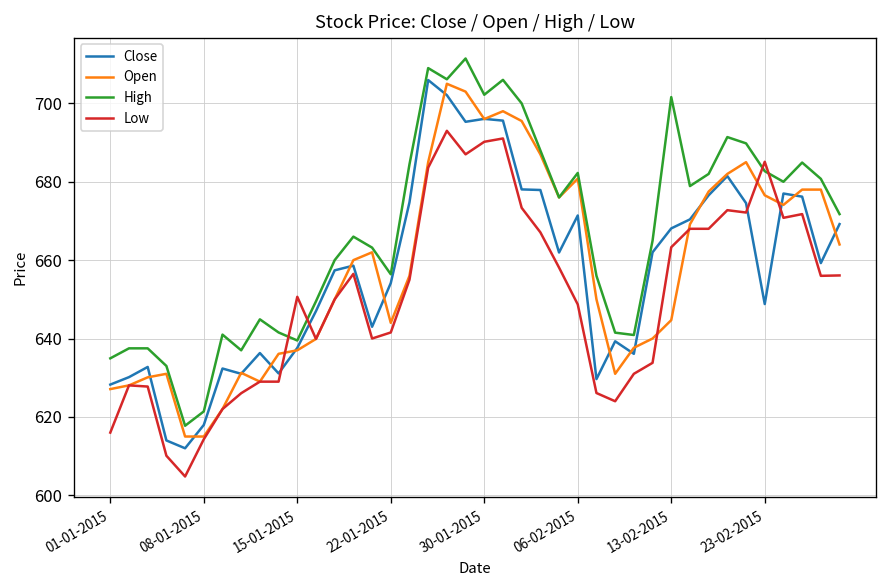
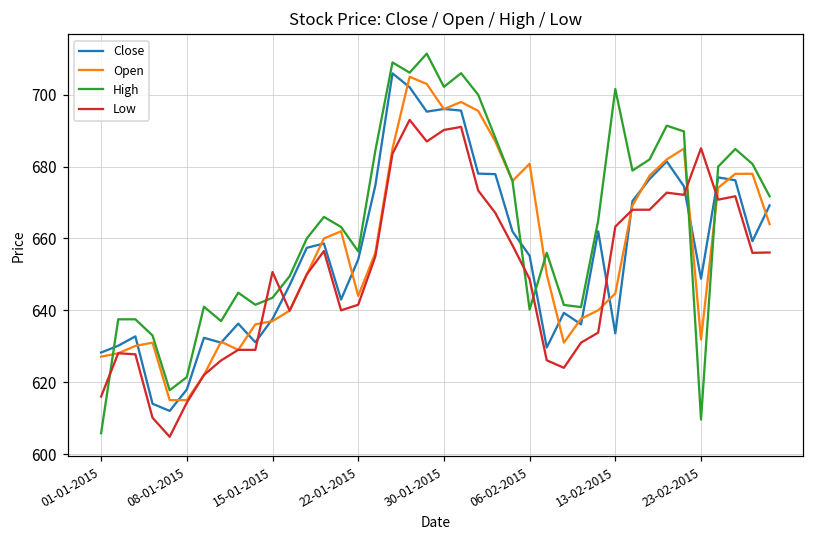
High, 01-01-2015: 635 -> 606
High, 15-01-2015: 640 -> 644
Close, 06-02-2015: 671 -> 655
High, 06-02-2015: 682 -> 640
Close, 13-02-2015: 668 -> 634
Open, 23-02-2015: 677 -> 632
High, 23-02-2015: 683 -> 610
